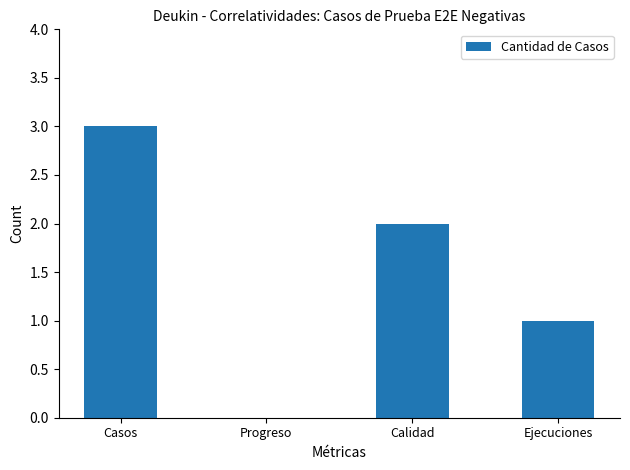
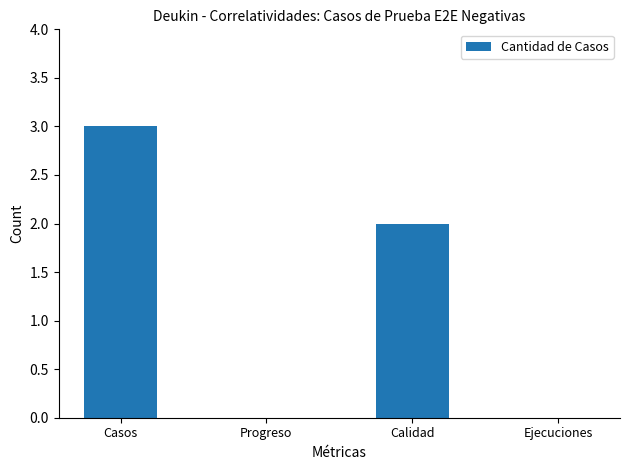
Ejecuciones: 1 -> 0
